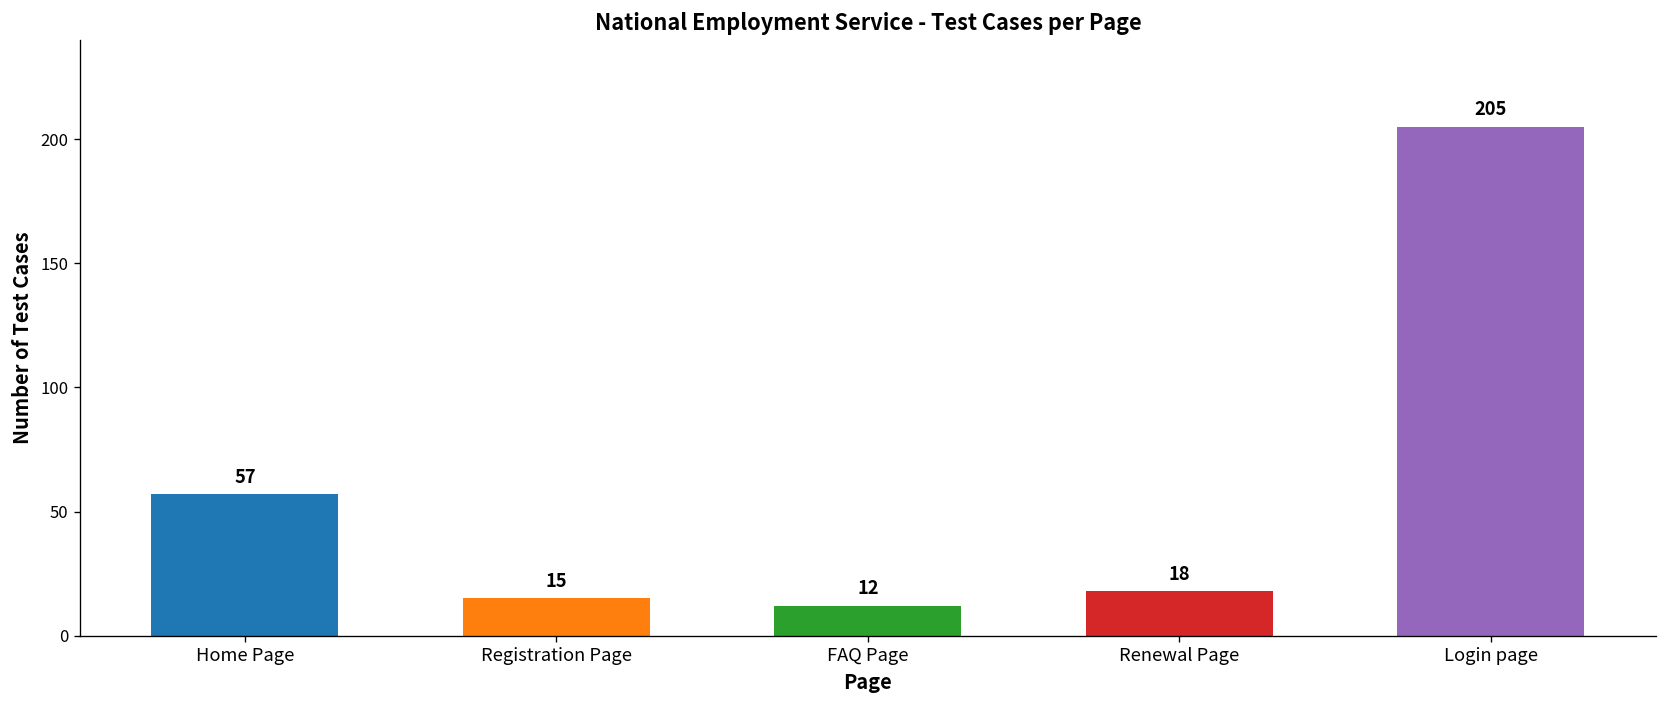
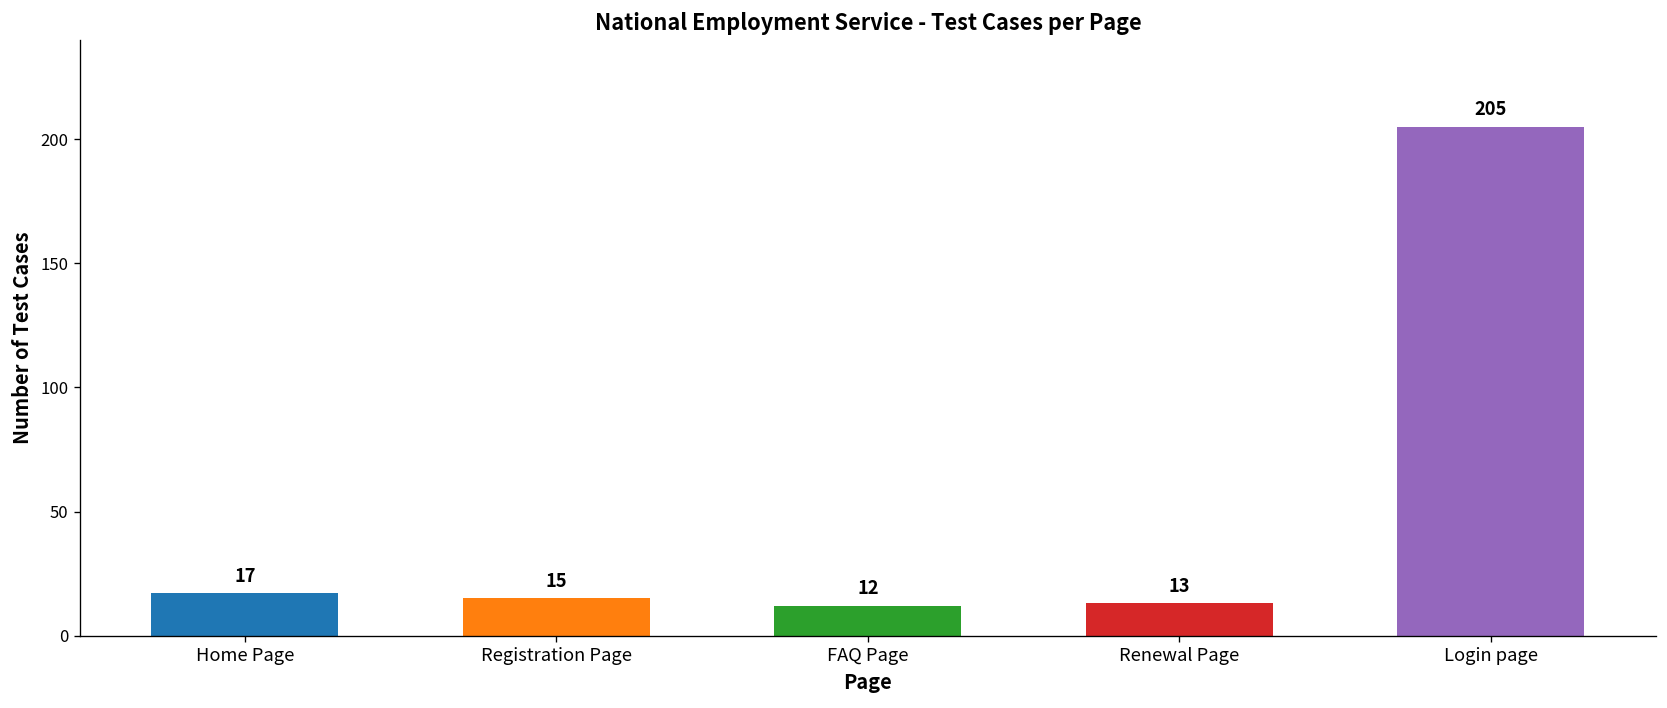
Home Page: 57 -> 17
Renewal Page: 18 -> 13
